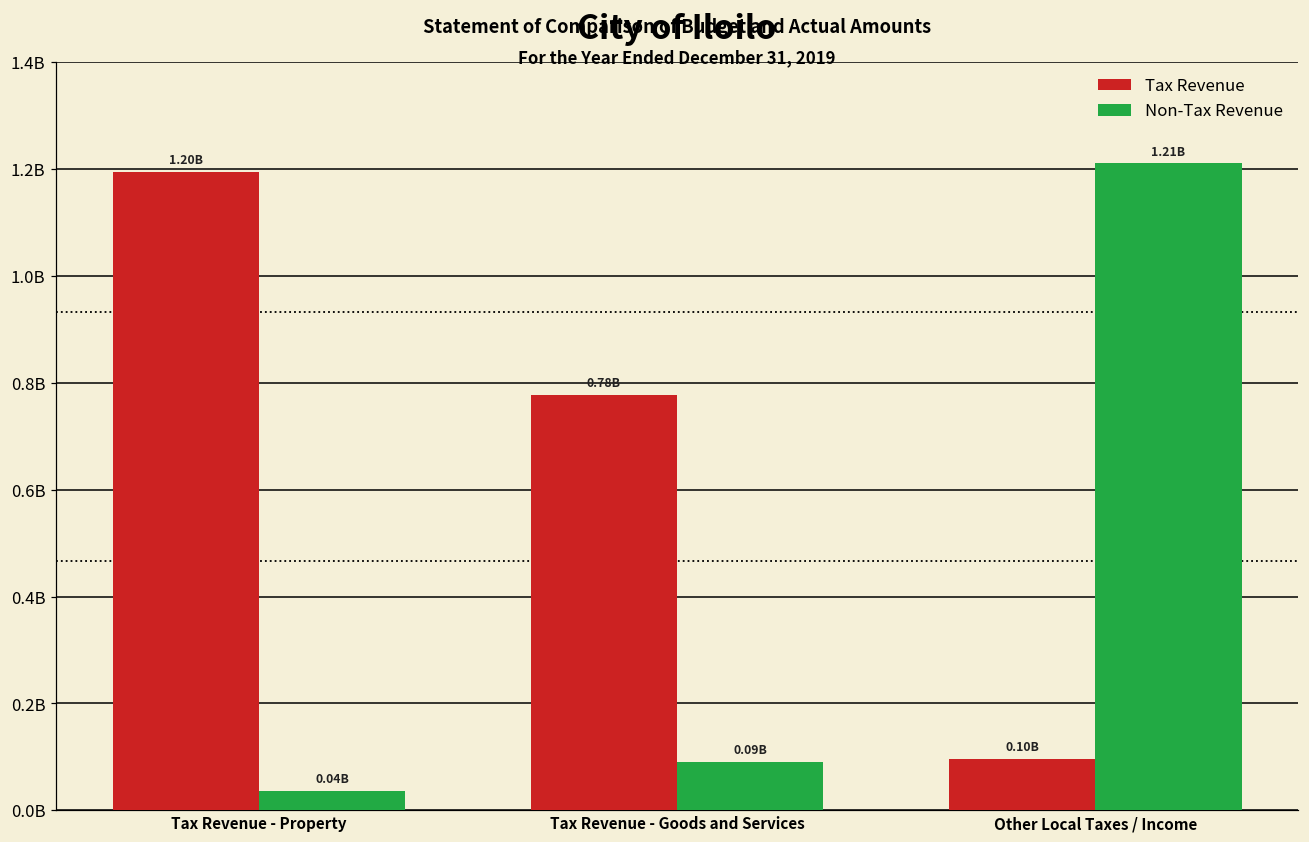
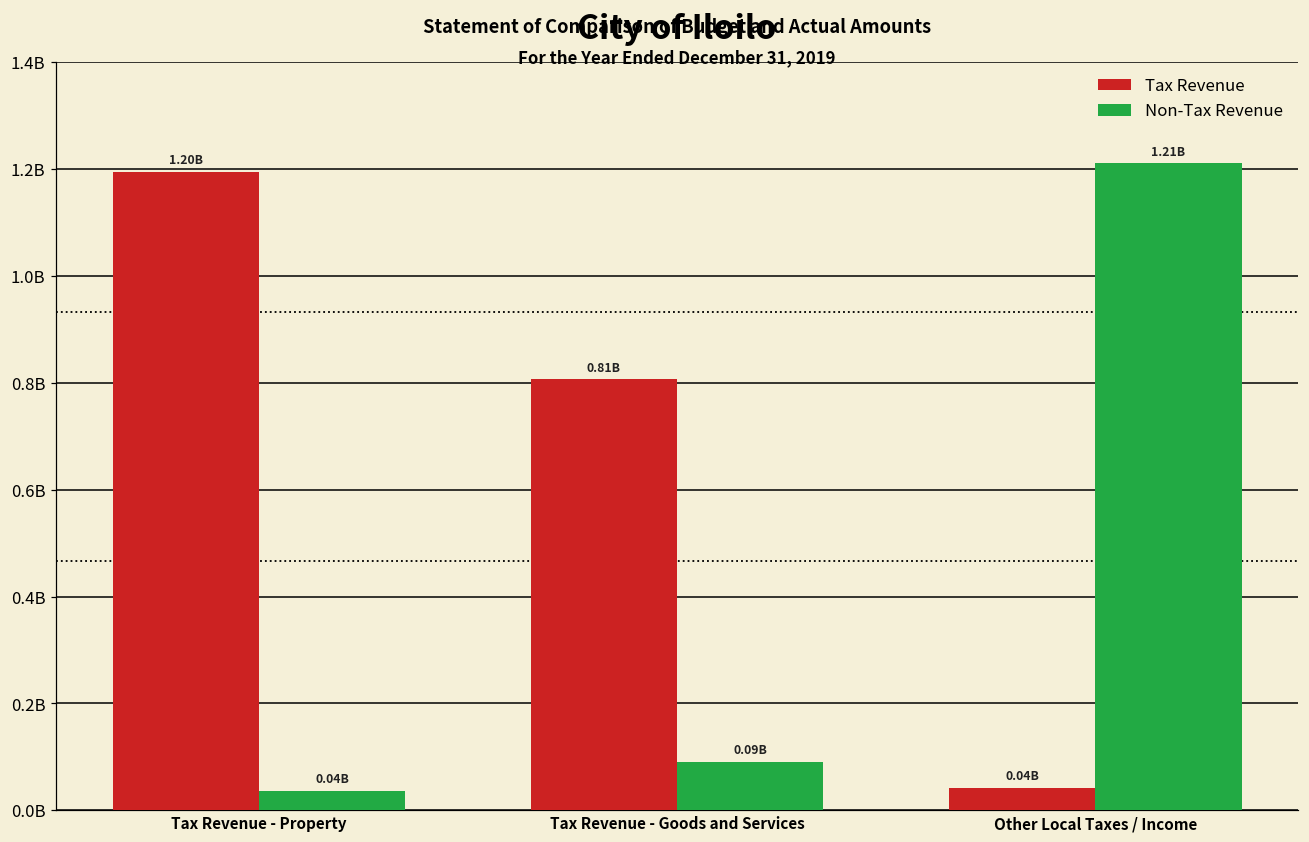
Tax Revenue, Tax Revenue - Goods and Services: 0.78B -> 0.81B
Tax Revenue, Other Local Taxes / Income: 0.10B -> 0.04B
